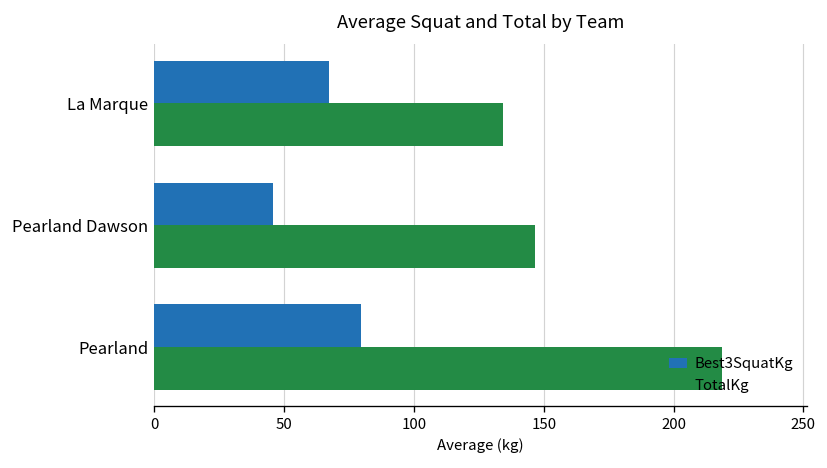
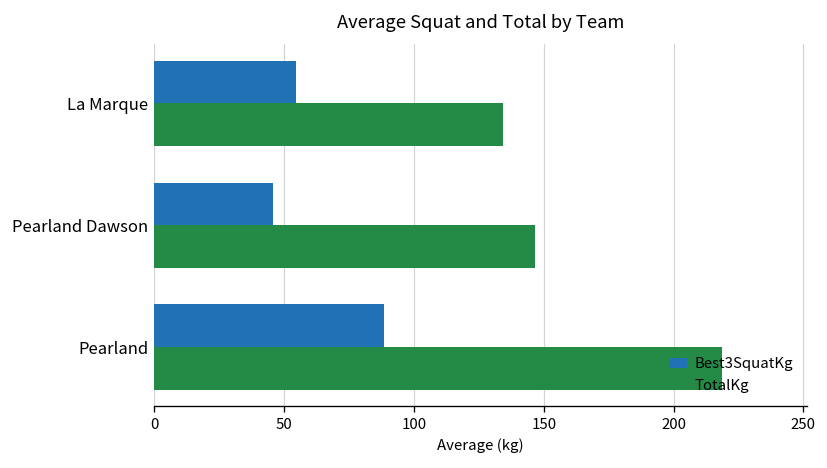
Best3SquatKg, La Marque: 67 -> 55
Best3SquatKg, Pearland: 80 -> 88
